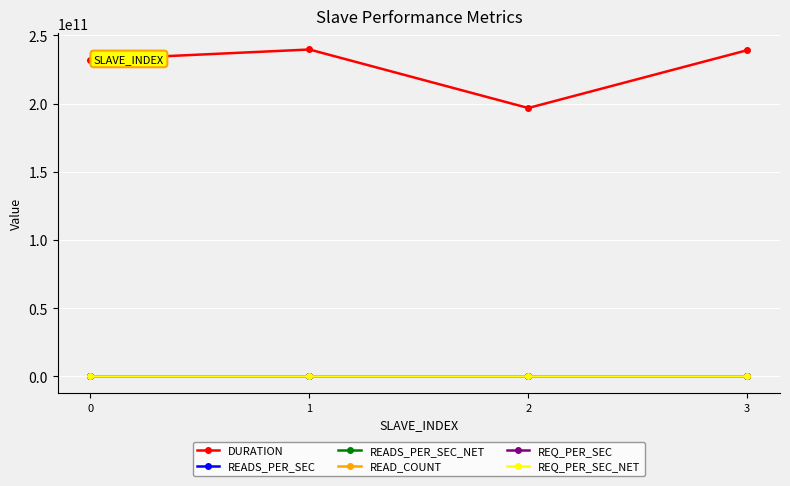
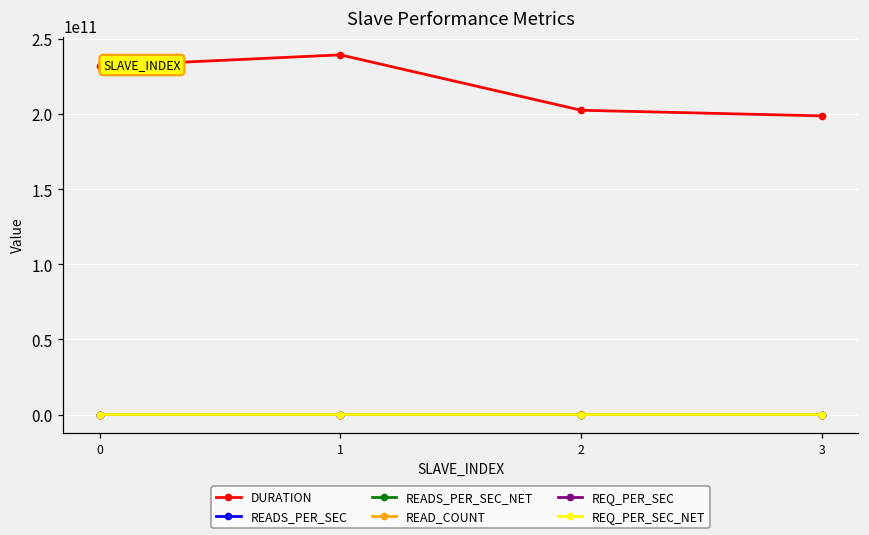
DURATION, 2: 197000000000 -> 203000000000
DURATION, 3: 239000000000 -> 199000000000
